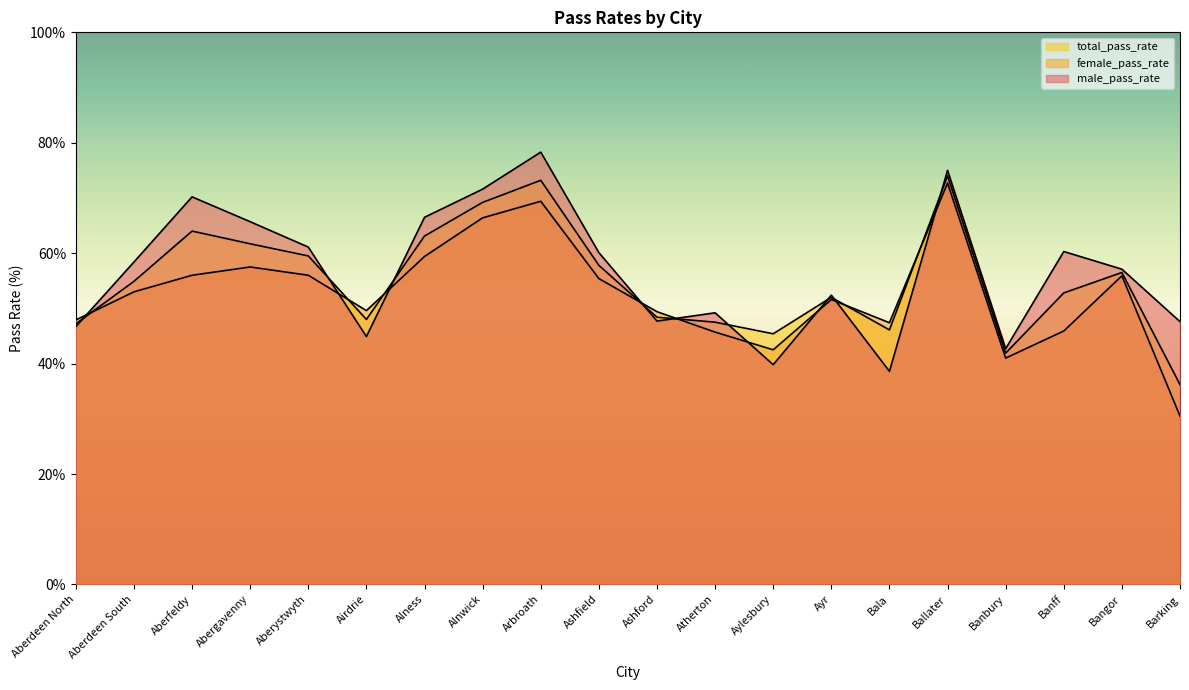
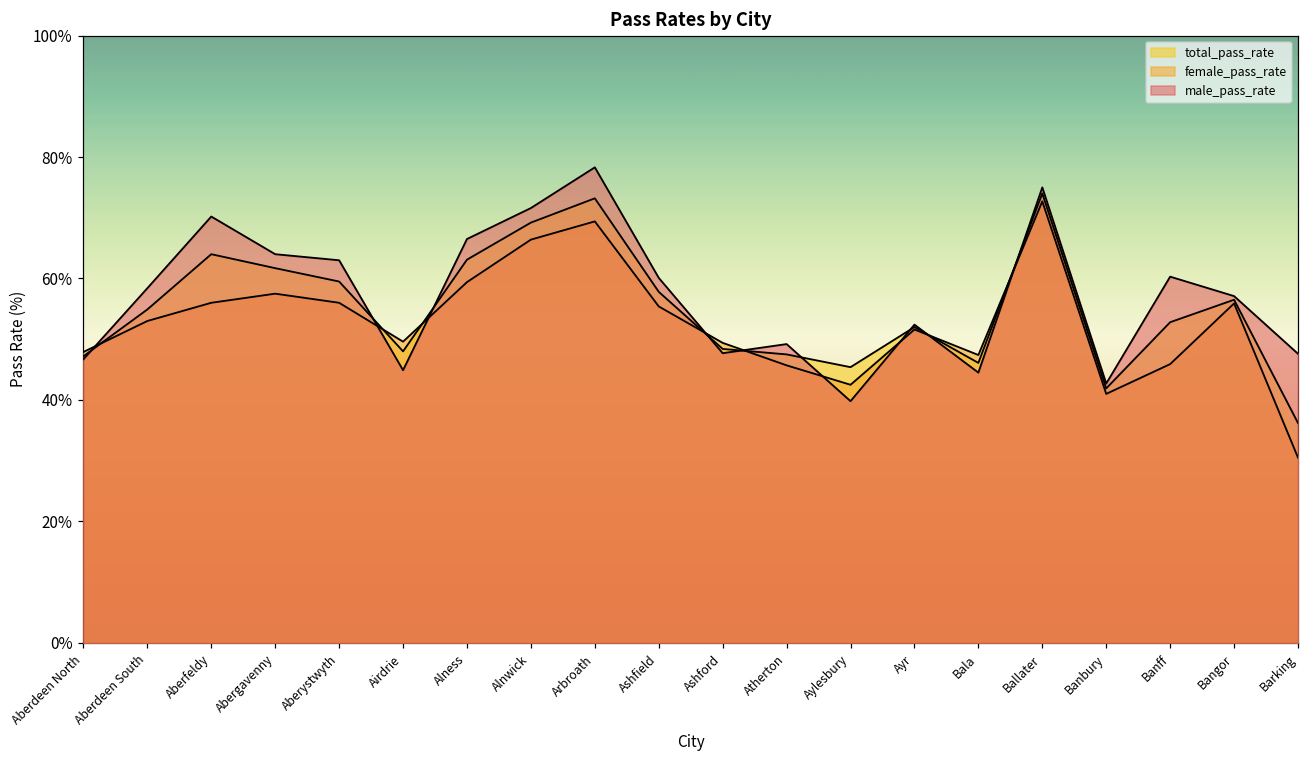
male_pass_rate, Abergavenny: 66% -> 64%
male_pass_rate, Aberystwyth: 61% -> 63%
male_pass_rate, Bala: 39% -> 45%
